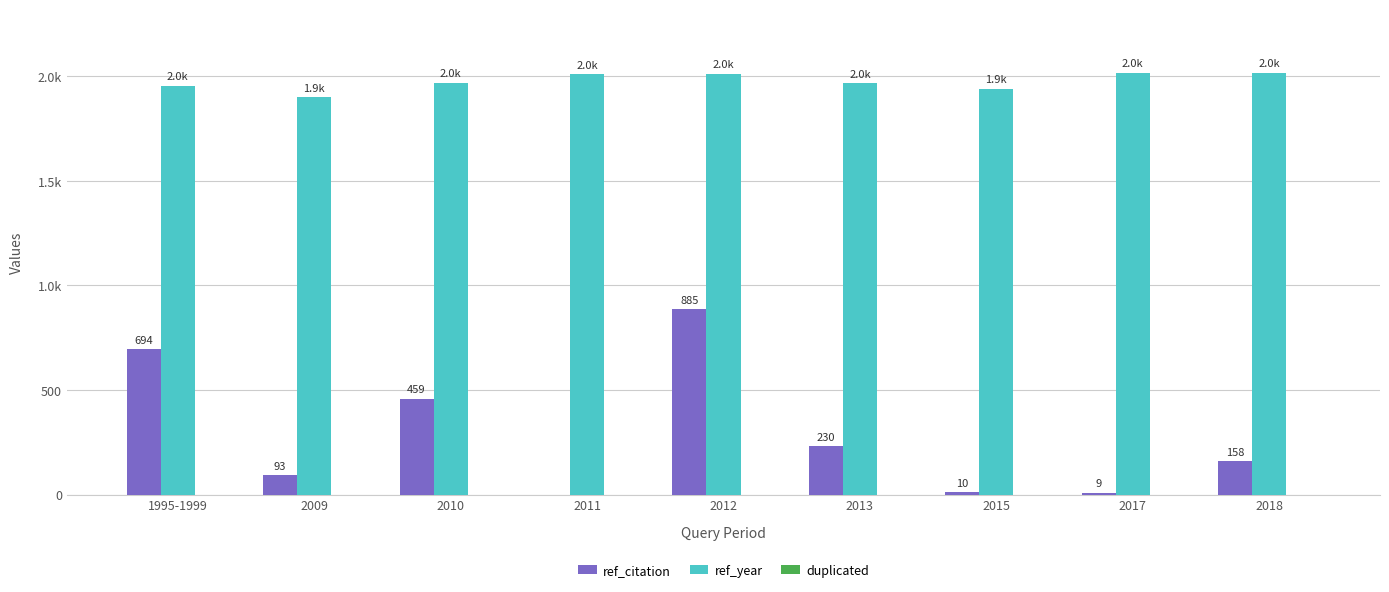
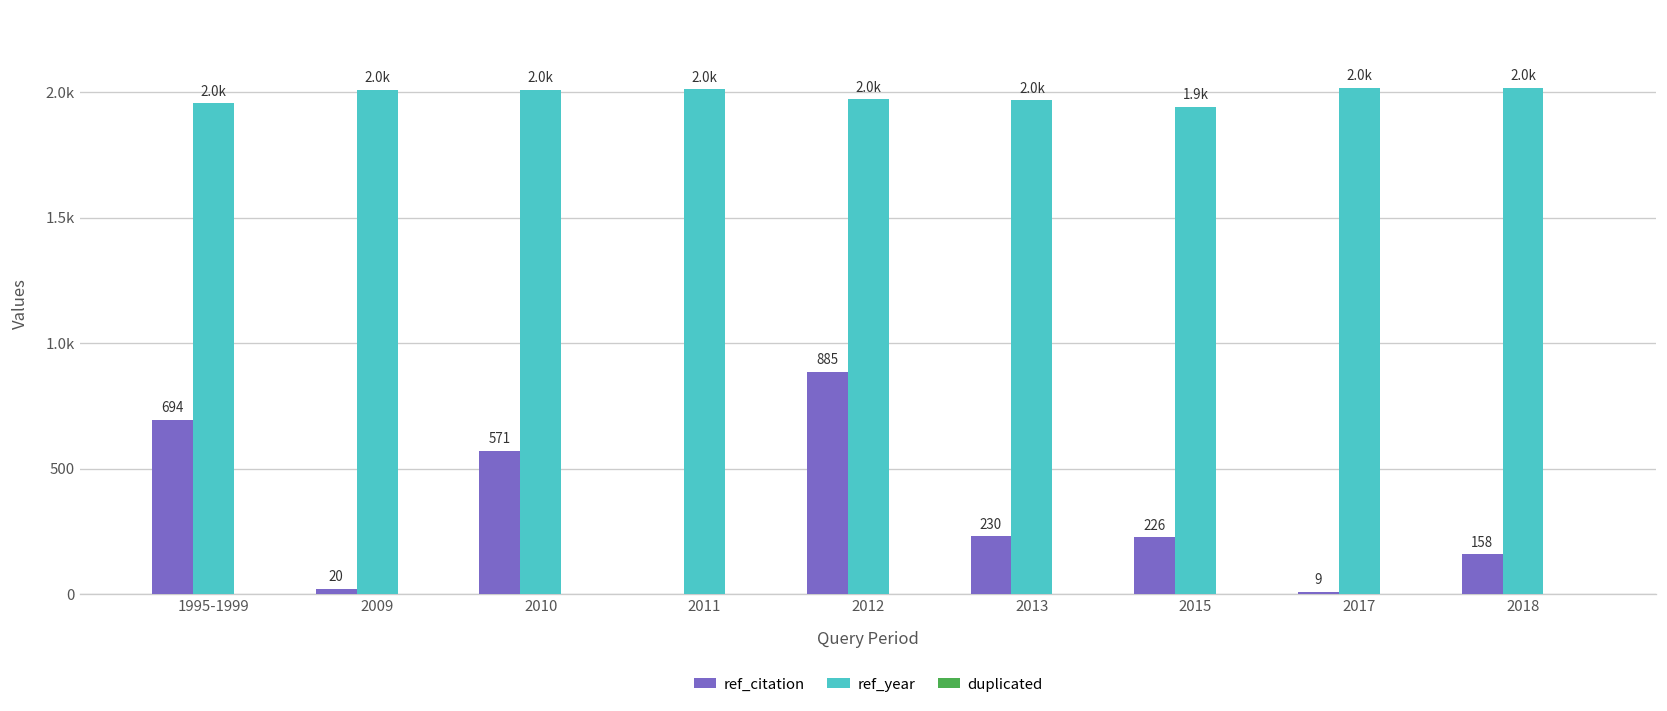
ref_citation, 2009: 93 -> 20
ref_year, 2009: 1.9k -> 2.0k
ref_citation, 2010: 459 -> 571
ref_year, 2010: 1970 -> 2010
ref_year, 2012: 2010 -> 1970
ref_citation, 2015: 10 -> 226
